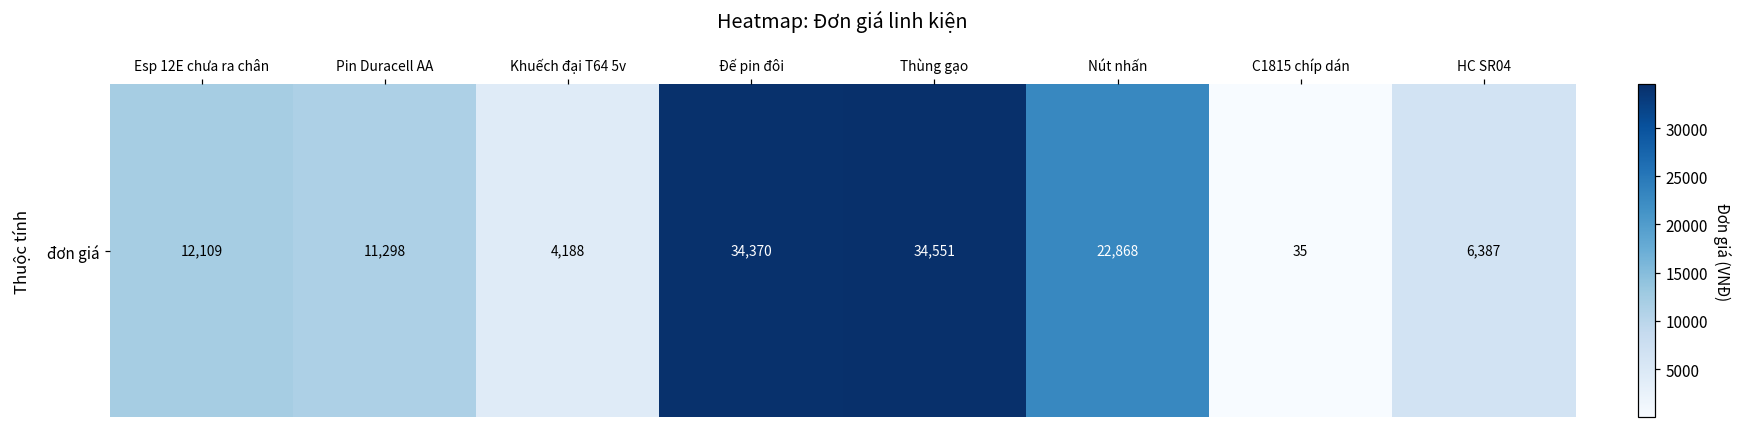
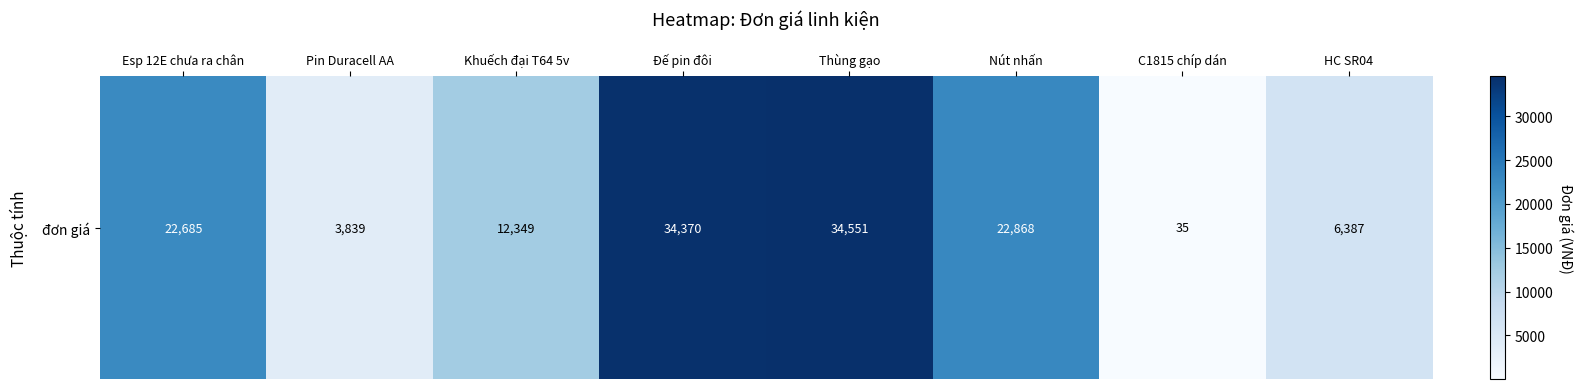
đơn giá, Esp 12E chưa ra chân: 12,109 -> 22,685
đơn giá, Pin Duracell AA: 11,298 -> 3,839
đơn giá, Khuếch đại T64 5v: 4,188 -> 12,349
